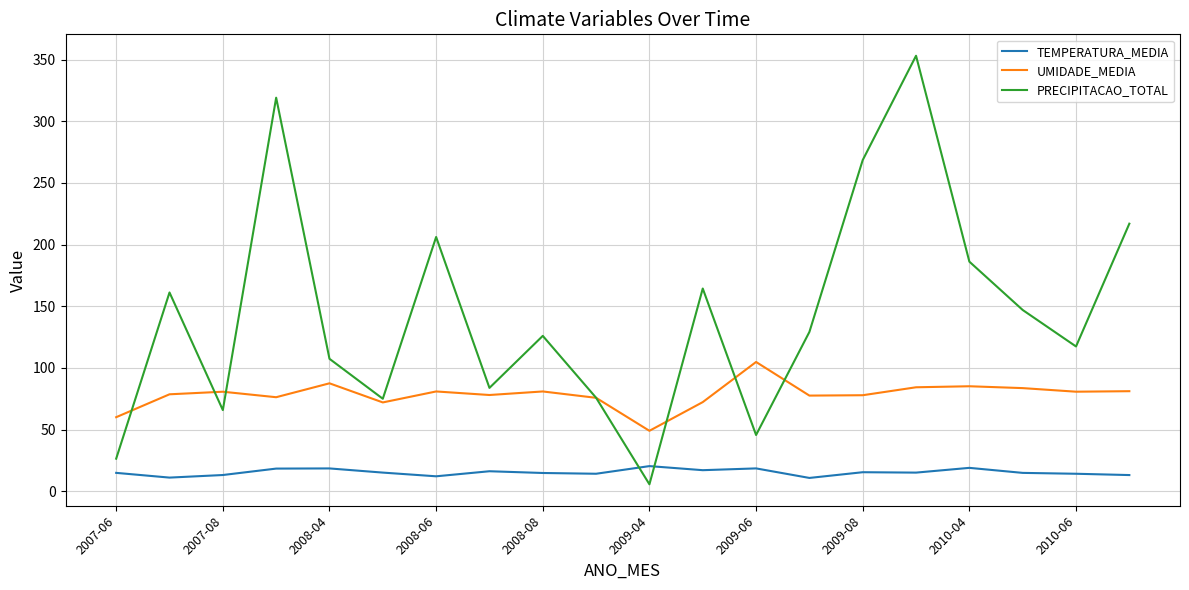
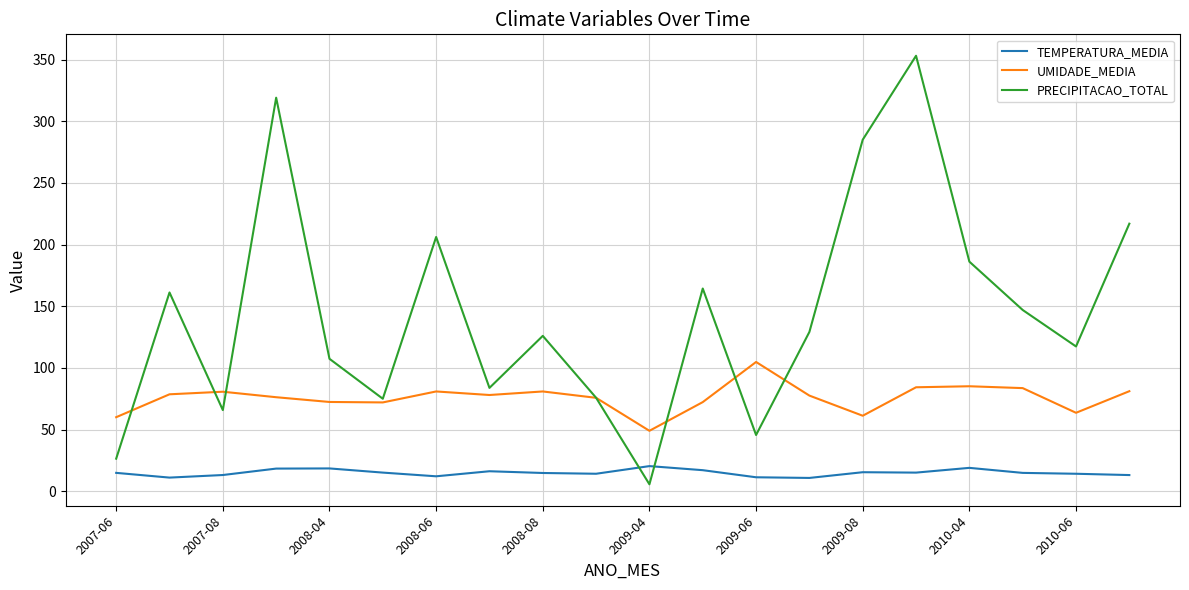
UMIDADE_MEDIA, 2008-04: 88 -> 72
TEMPERATURA_MEDIA, 2009-06: 19 -> 11
UMIDADE_MEDIA, 2009-08: 78 -> 61
PRECIPITACAO_TOTAL, 2009-08: 269 -> 285
UMIDADE_MEDIA, 2010-06: 81 -> 64
